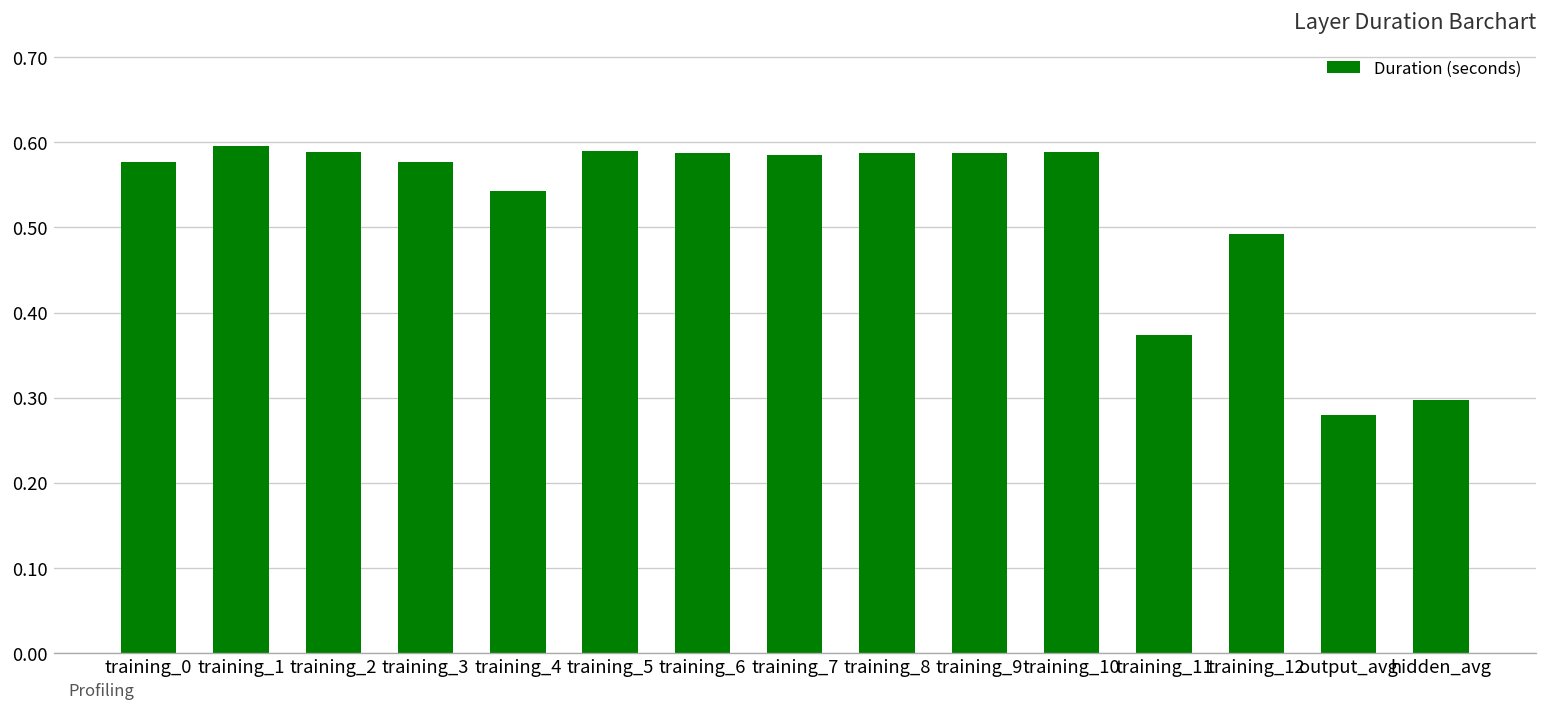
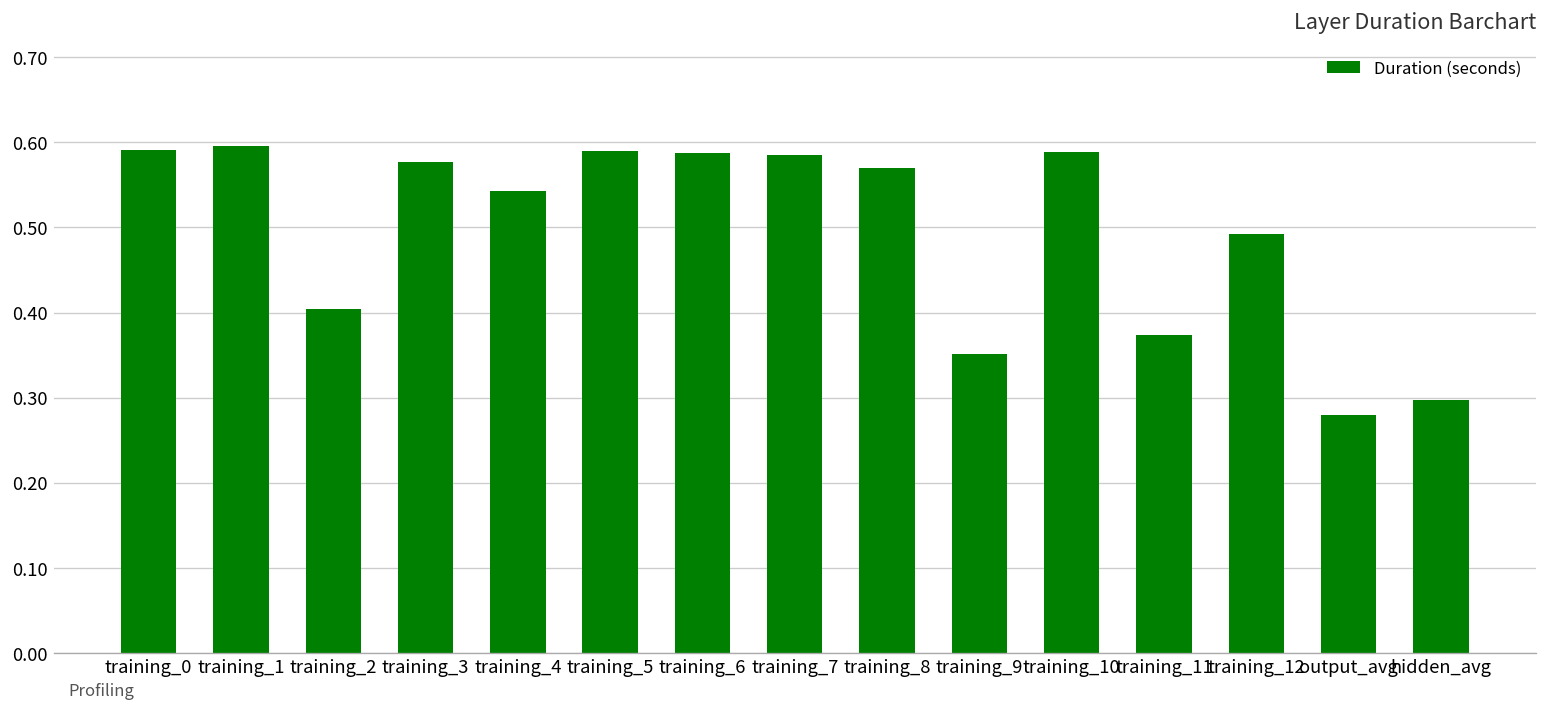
training_0: 0.58 -> 0.59
training_2: 0.59 -> 0.40
training_8: 0.59 -> 0.57
training_9: 0.59 -> 0.35
